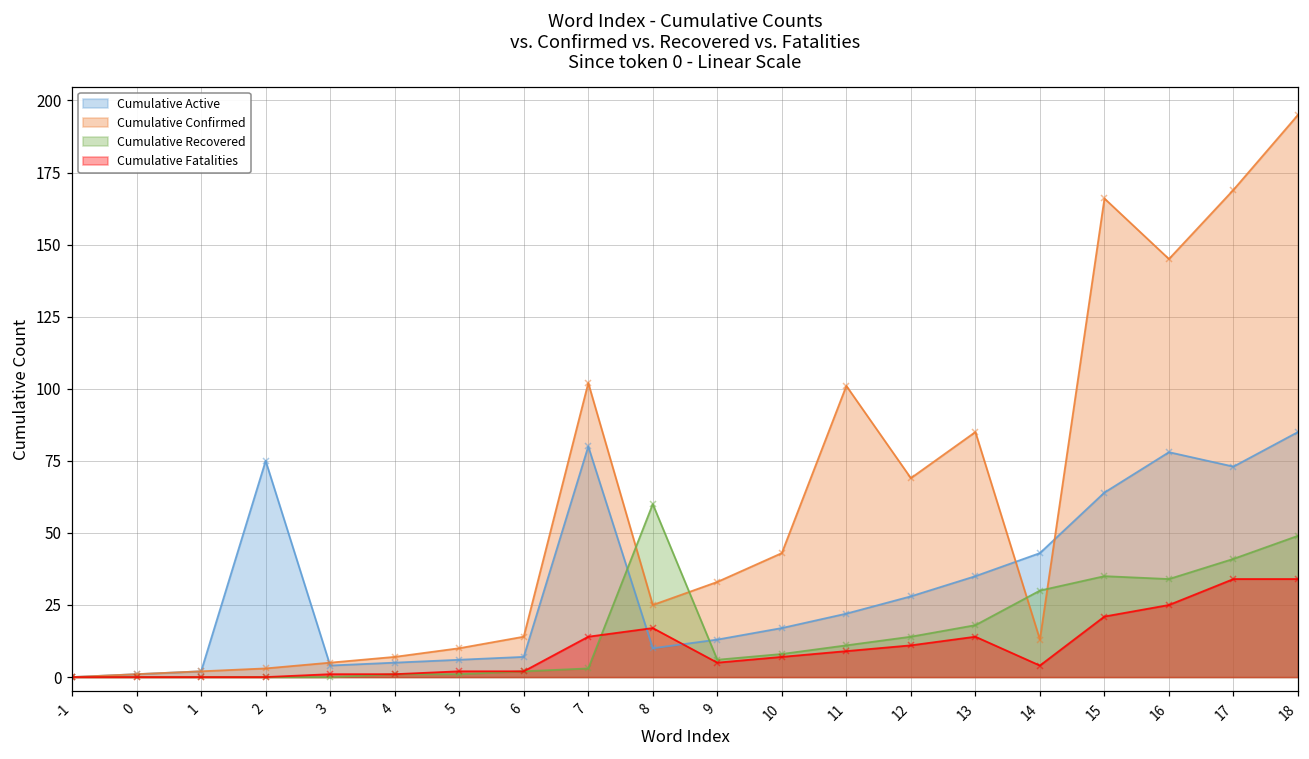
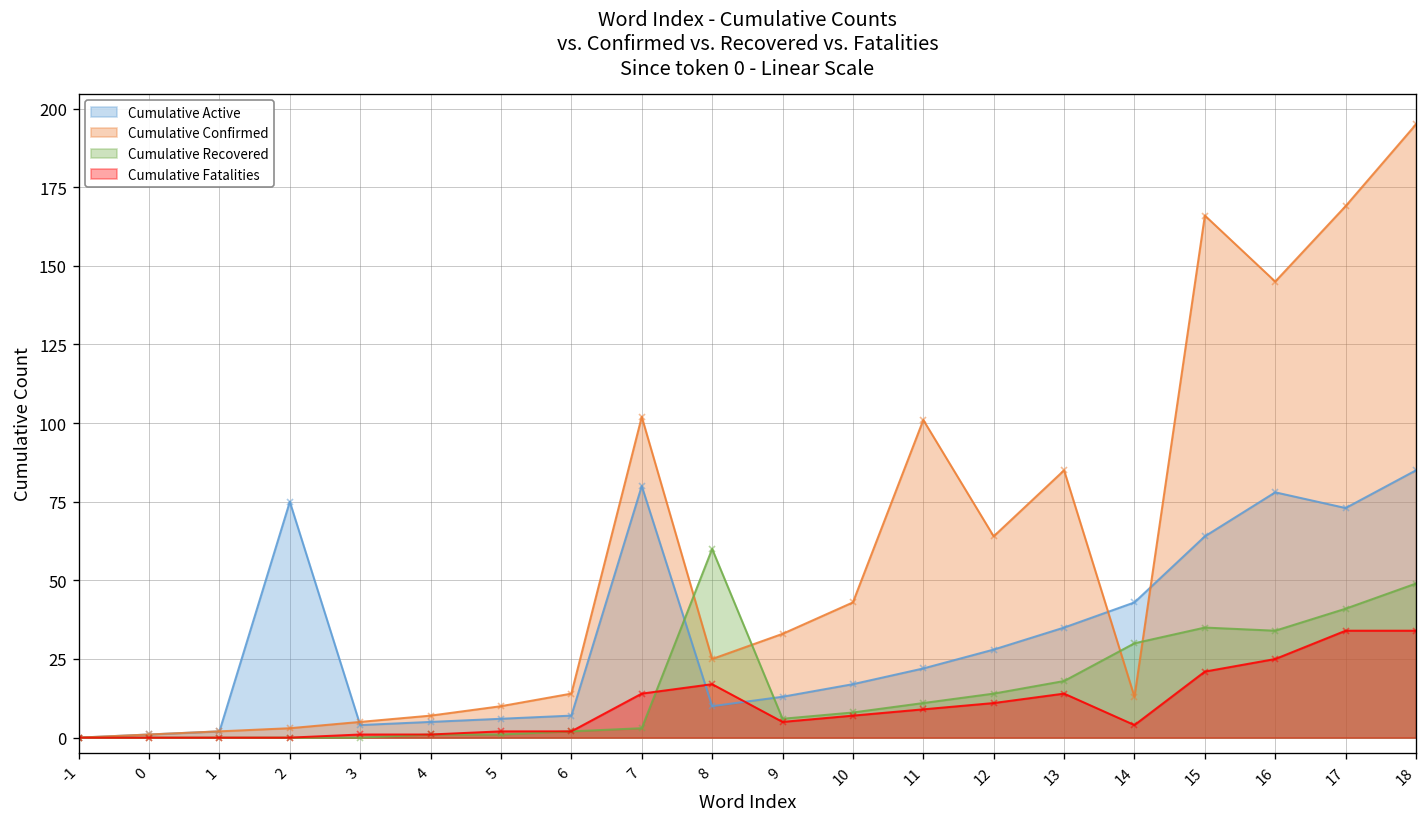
Cumulative Confirmed, 12: 69 -> 64
